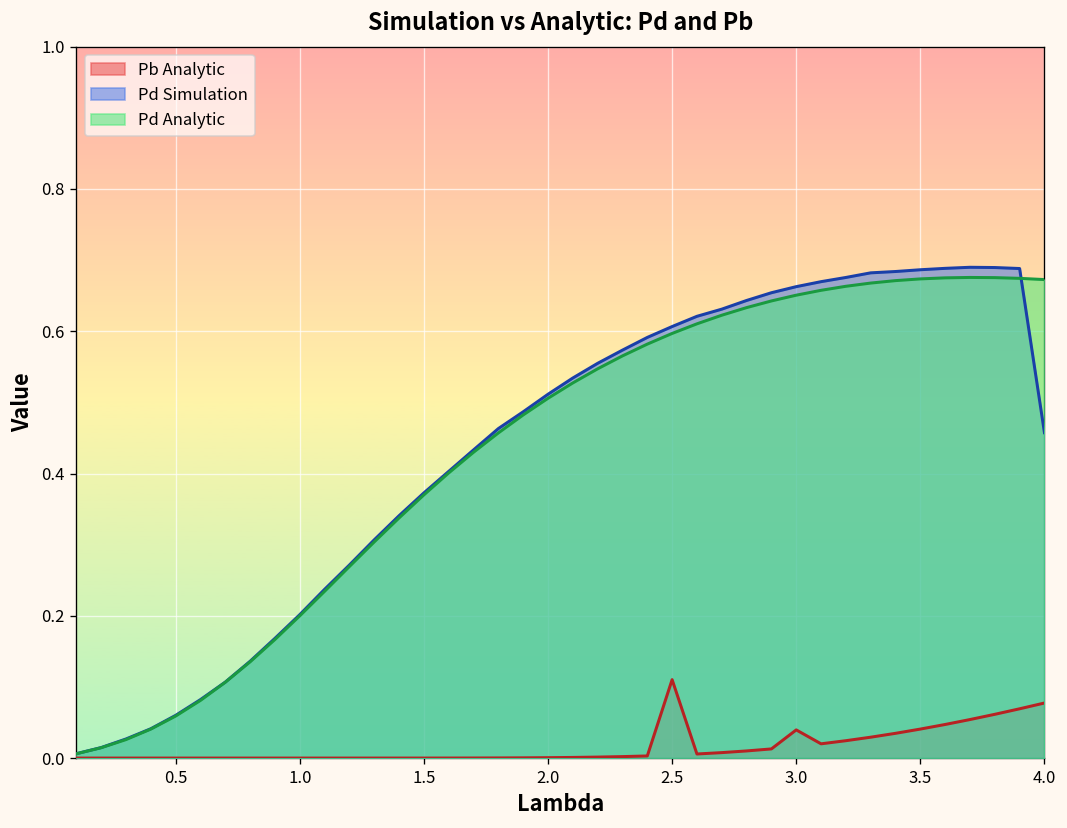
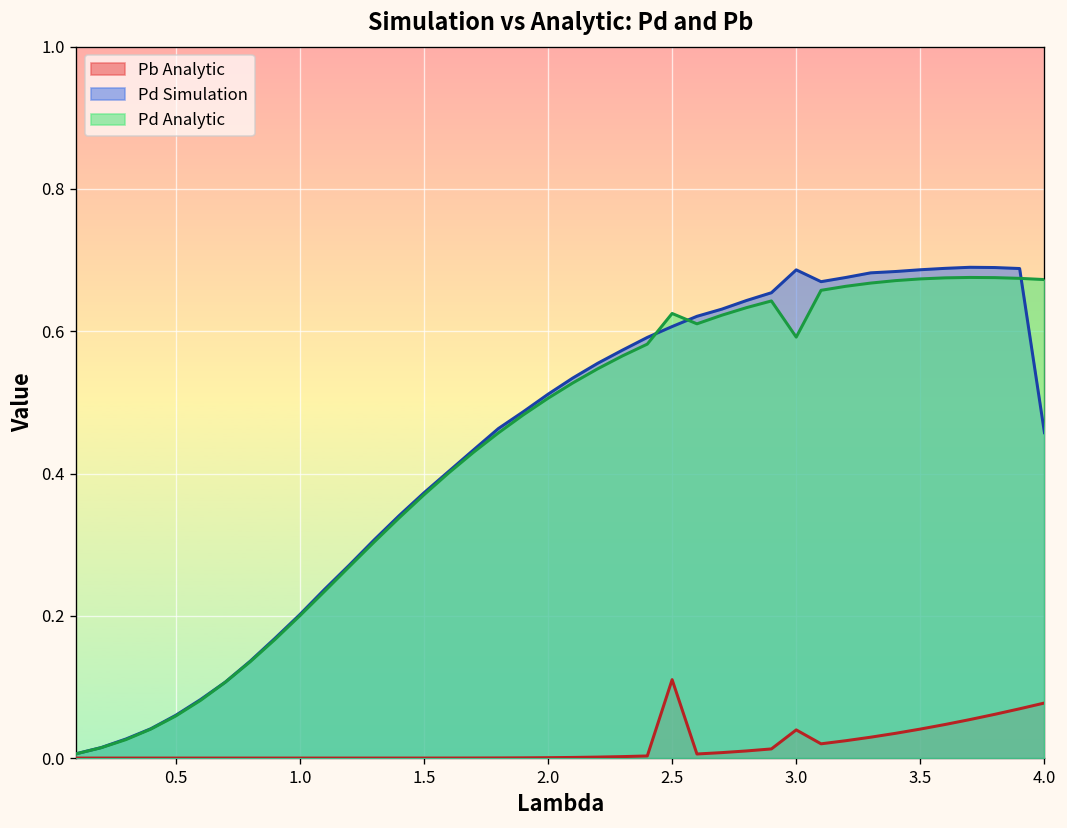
Pd Analytic, 2.5: 0.60 -> 0.62
Pd Simulation, 3.0: 0.66 -> 0.69
Pd Analytic, 3.0: 0.65 -> 0.59
